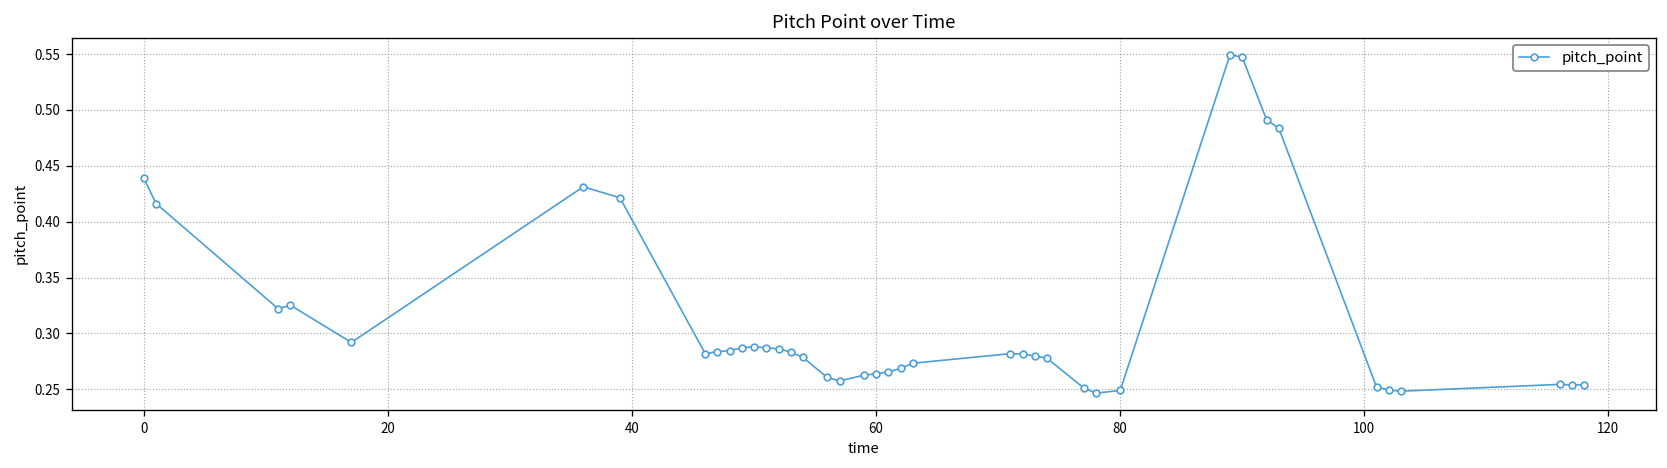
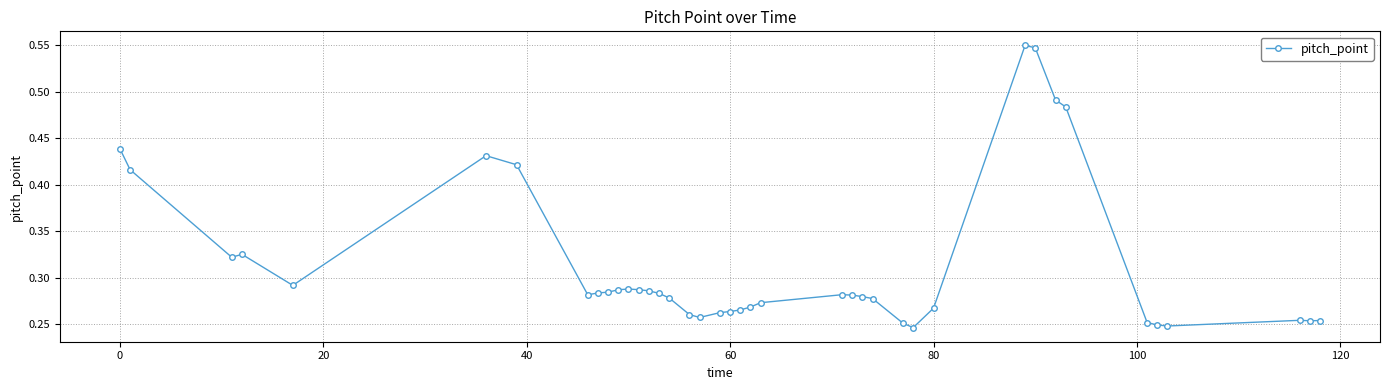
80: 0.25 -> 0.27
